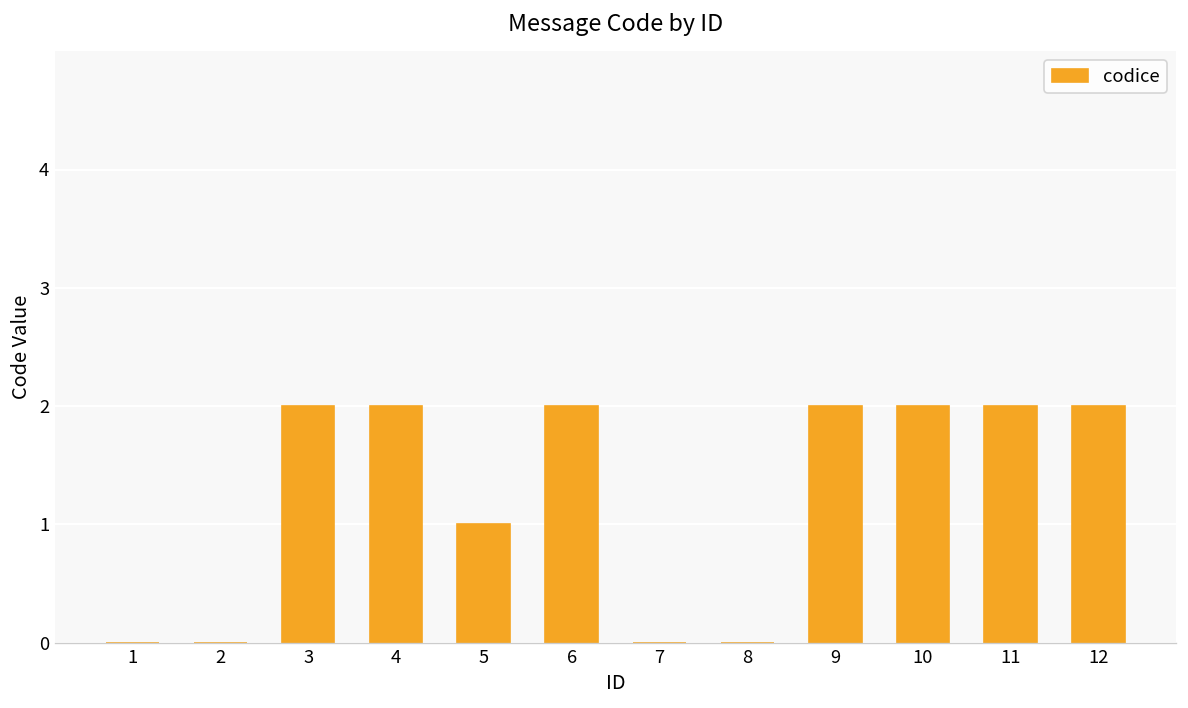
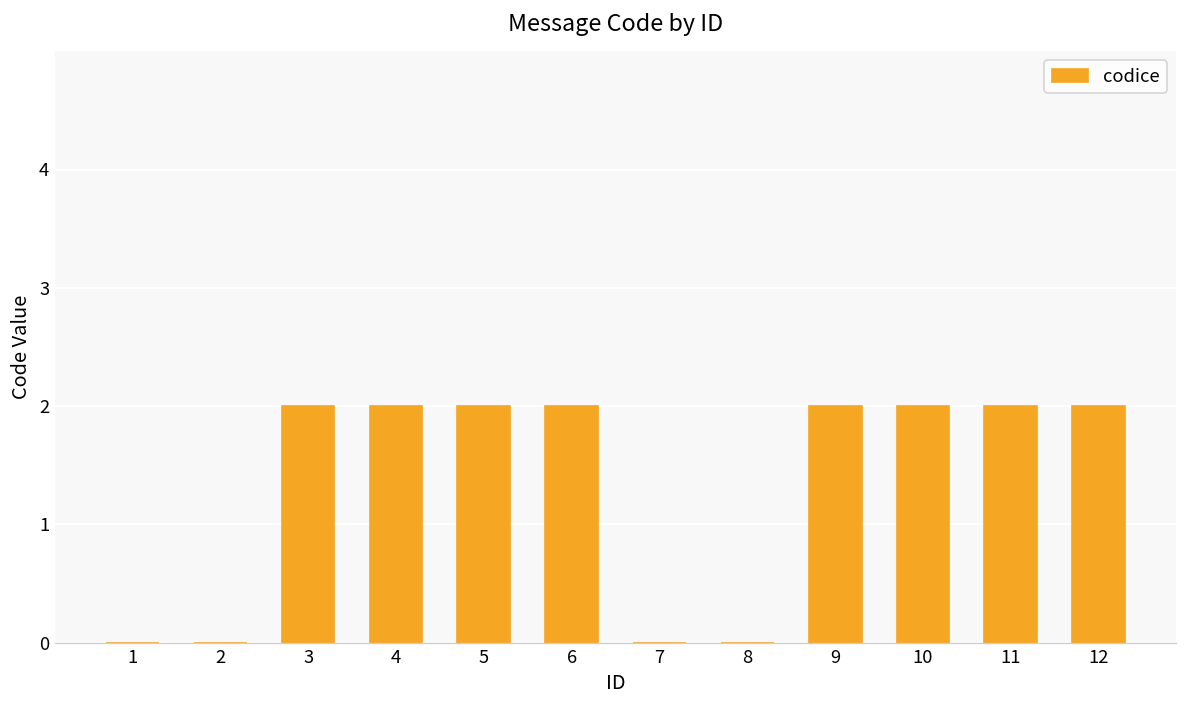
5: 1 -> 2
